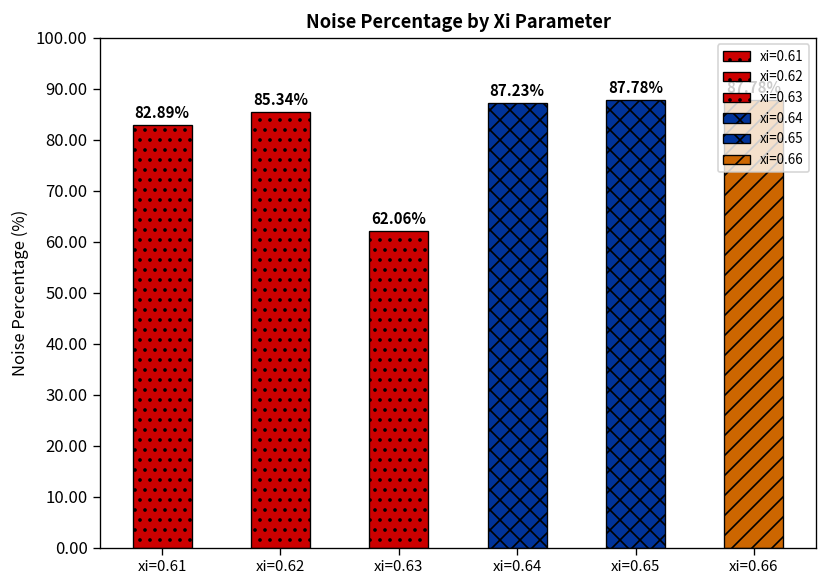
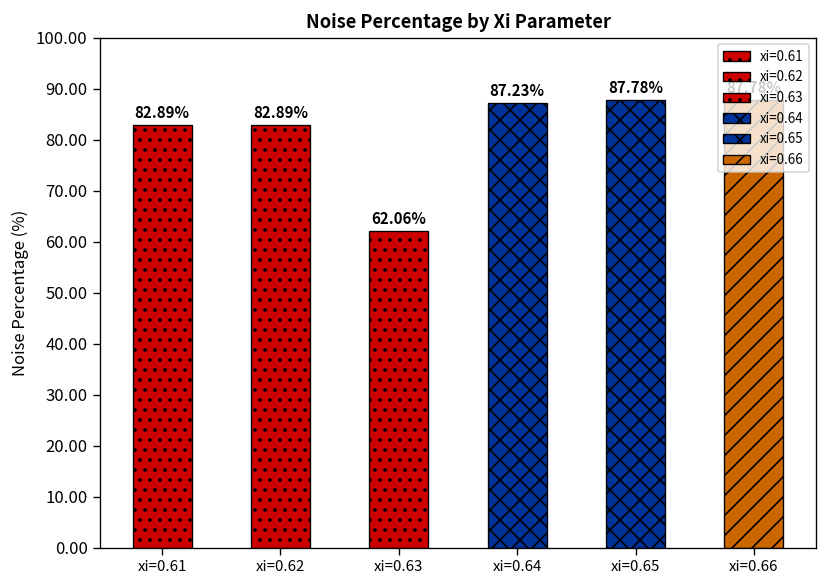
xi=0.62: 85.34% -> 82.89%
